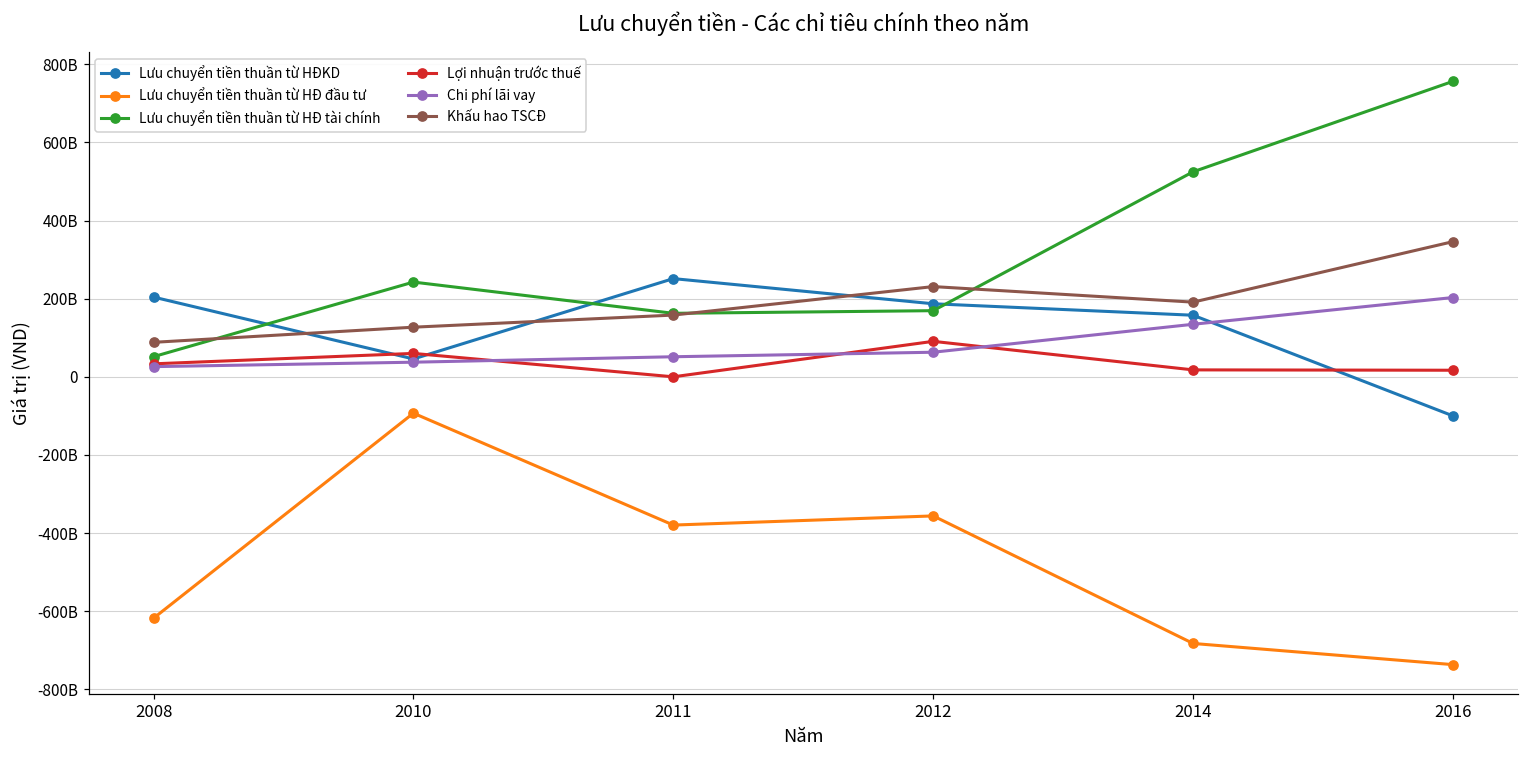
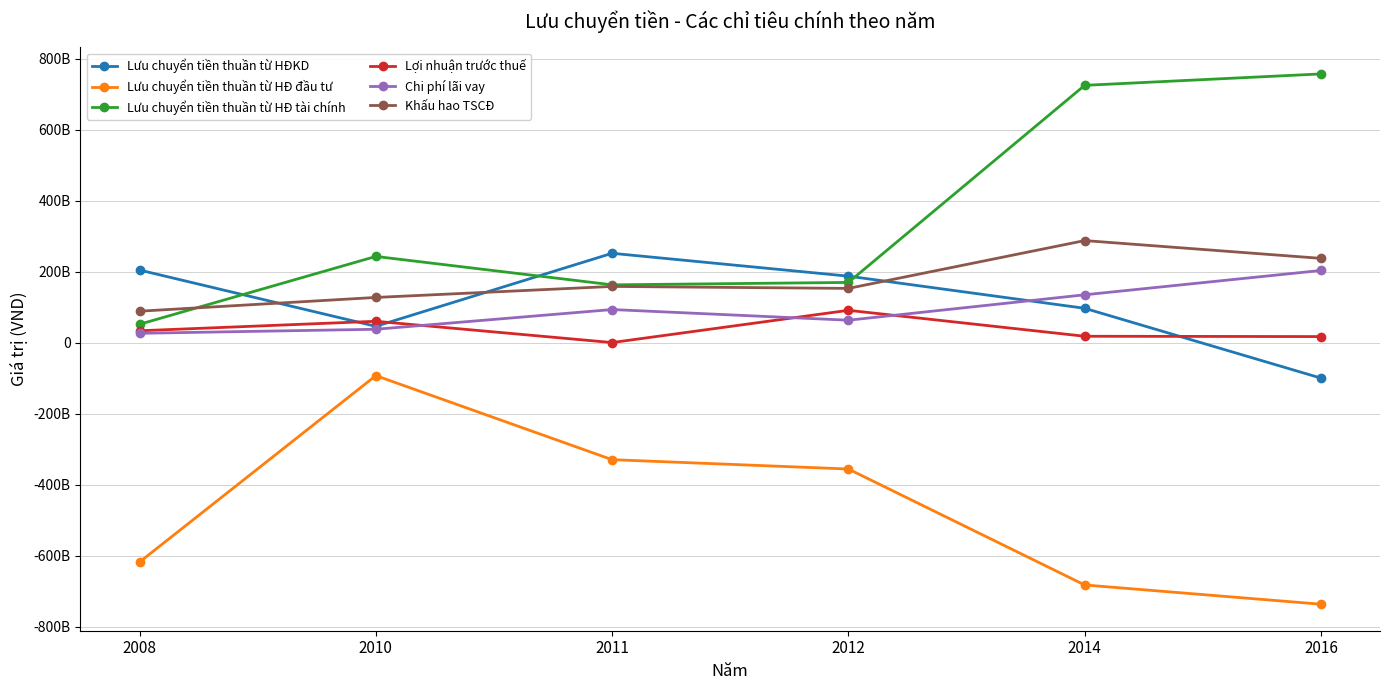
Lưu chuyển tiền thuần từ HĐ đầu tư, 2011: -380000000000 -> -330000000000
Chi phí lãi vay, 2011: 50000000000 -> 90000000000
Khấu hao TSCĐ, 2012: 230000000000 -> 150000000000
Lưu chuyển tiền thuần từ HĐKD, 2014: 160000000000 -> 100000000000
Lưu chuyển tiền thuần từ HĐ tài chính, 2014: 530000000000 -> 720000000000
Khấu hao TSCĐ, 2014: 190000000000 -> 290000000000
Khấu hao TSCĐ, 2016: 350000000000 -> 240000000000
